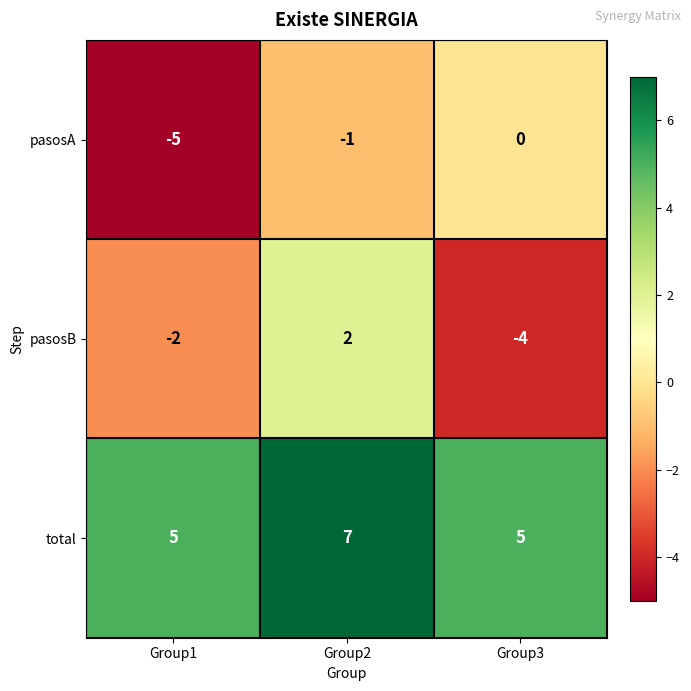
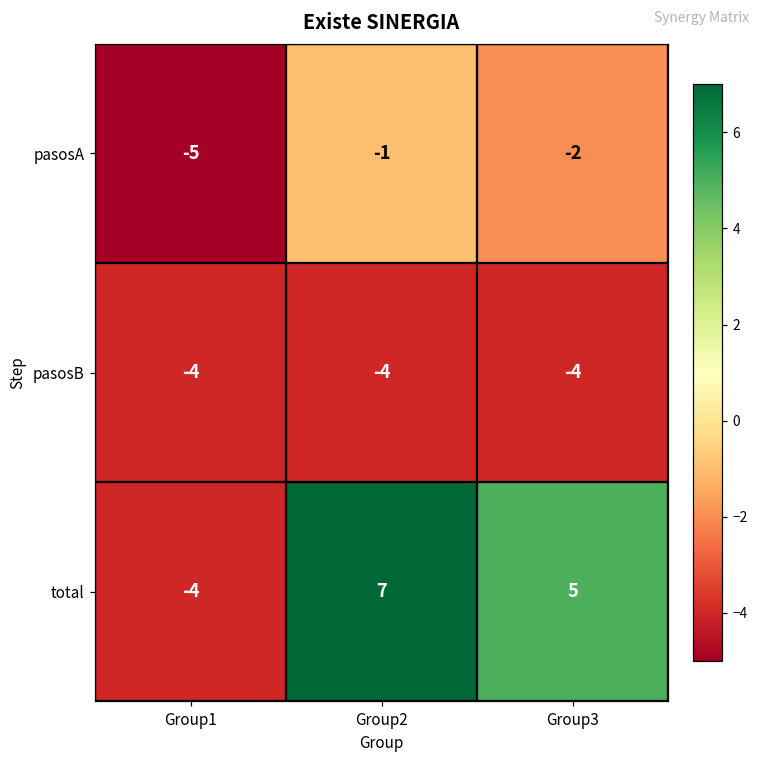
pasosA, Group3: 0 -> -2
pasosB, Group1: -2 -> -4
pasosB, Group2: 2 -> -4
total, Group1: 5 -> -4
